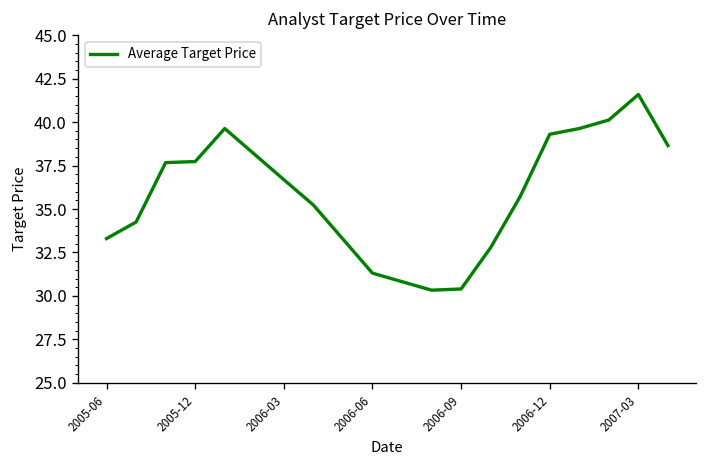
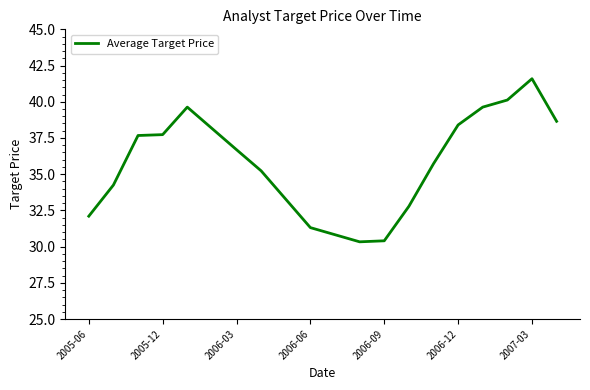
2005-06: 33.3 -> 32.1
2006-12: 39.3 -> 38.4
